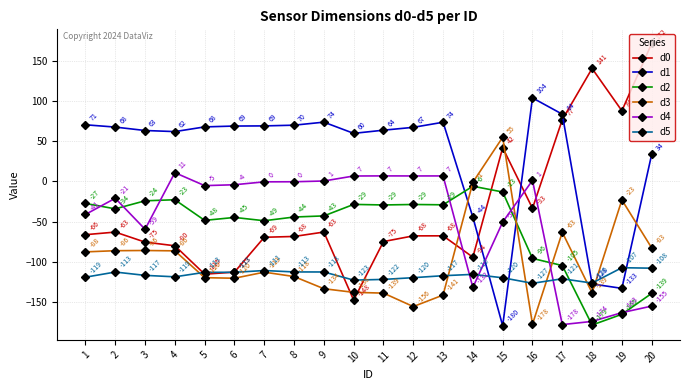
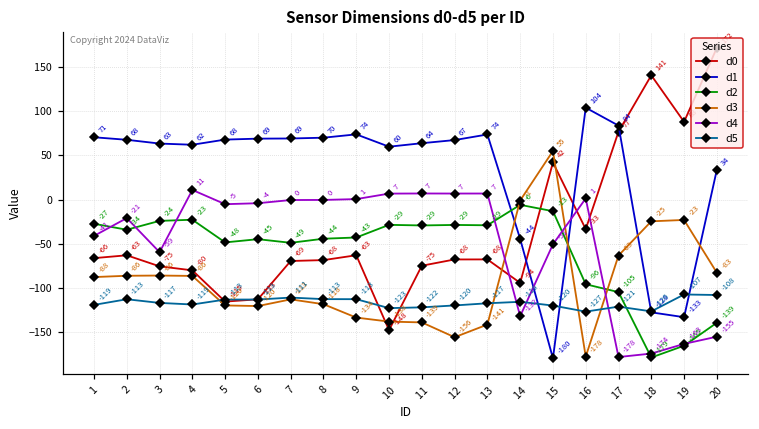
d3, 18: -139 -> -25
